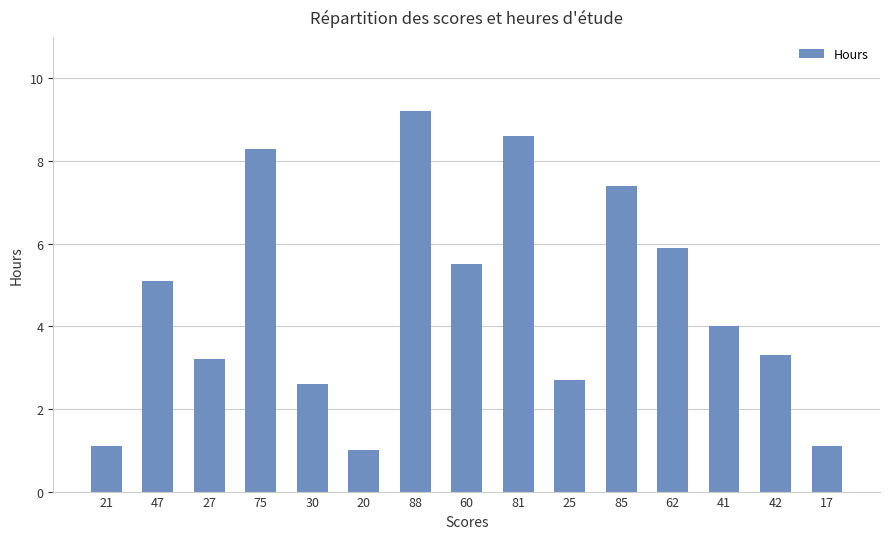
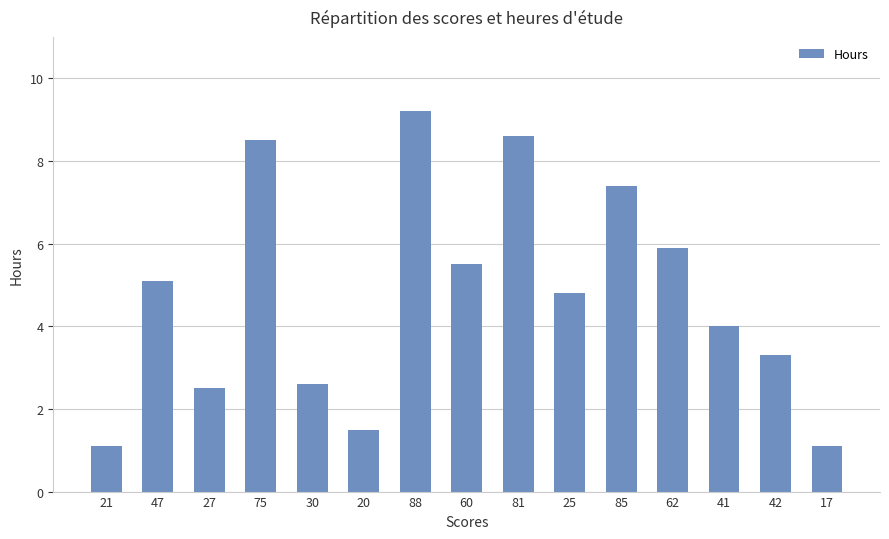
27: 3.2 -> 2.5
75: 8.3 -> 8.5
20: 1.0 -> 1.5
25: 2.7 -> 4.8
